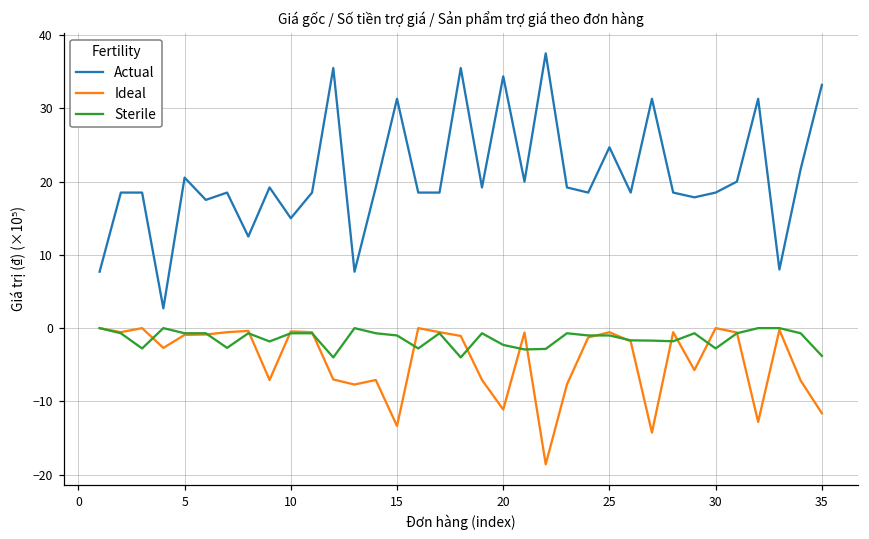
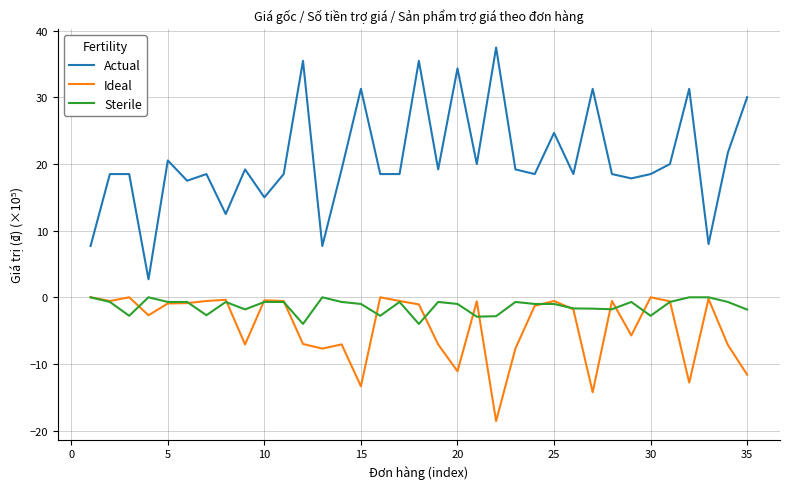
Sterile, 20: -2 -> -1
Actual, 35: 33 -> 30
Sterile, 35: -4 -> -2
